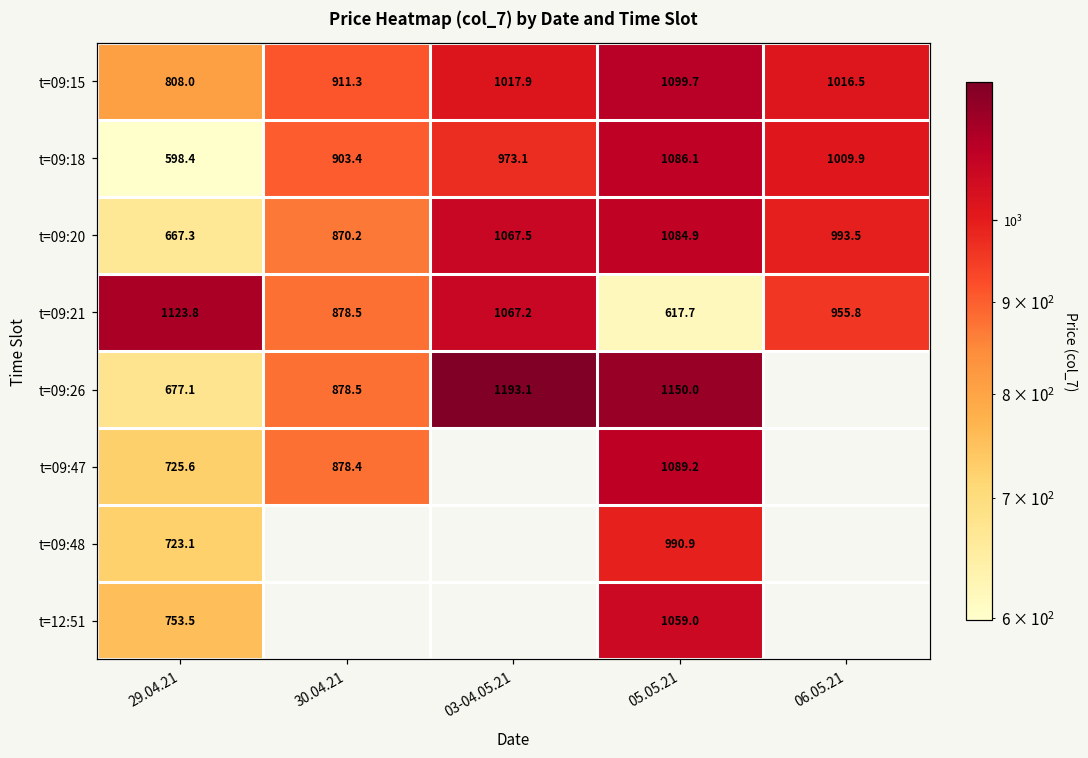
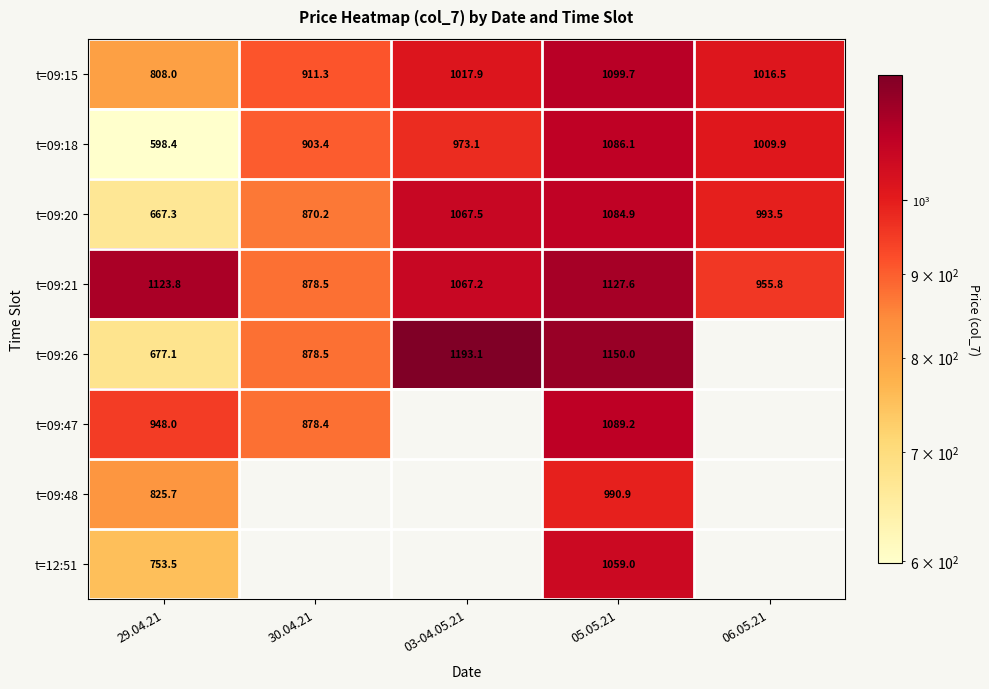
t=09:21, 05.05.21: 617.7 -> 1127.6
t=09:47, 29.04.21: 725.6 -> 948.0
t=09:48, 29.04.21: 723.1 -> 825.7
